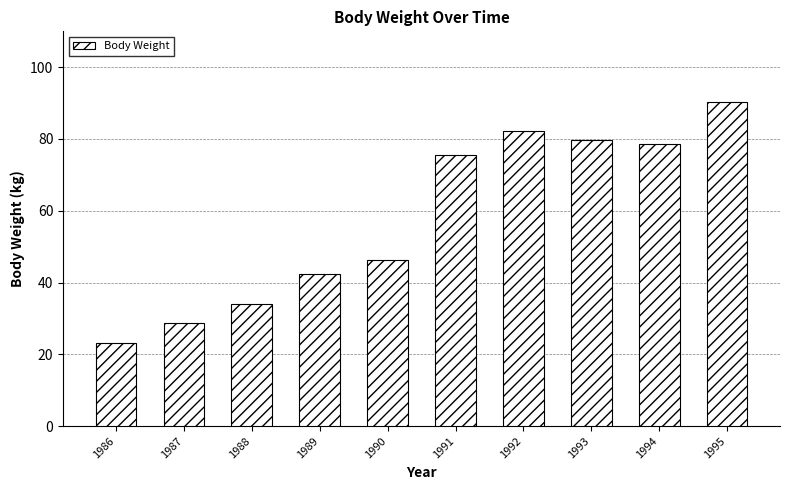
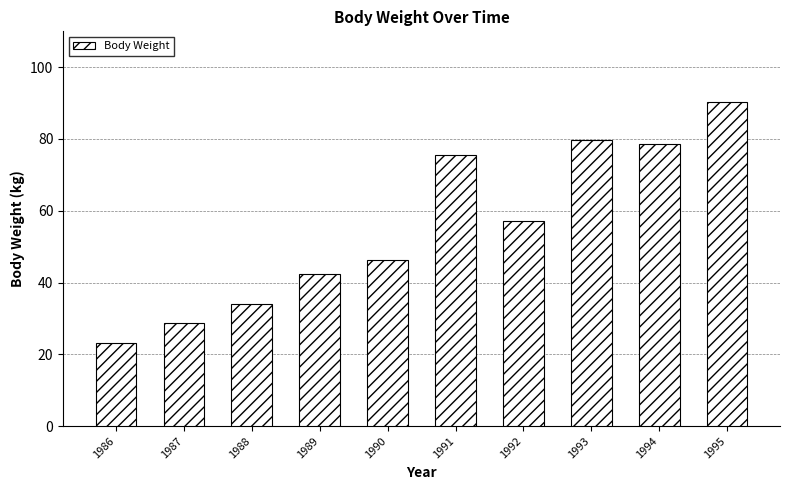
1992: 82 -> 57
